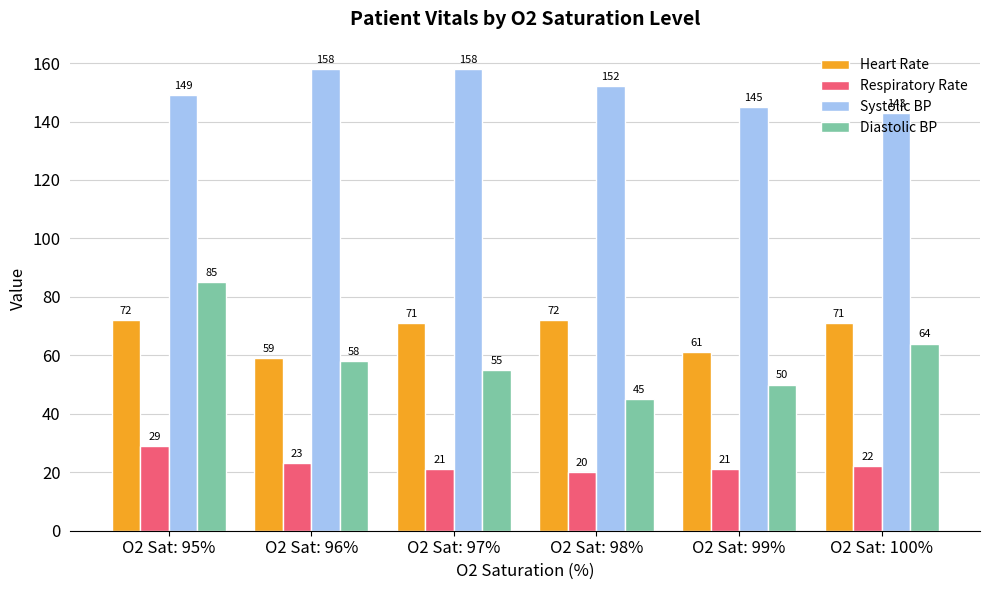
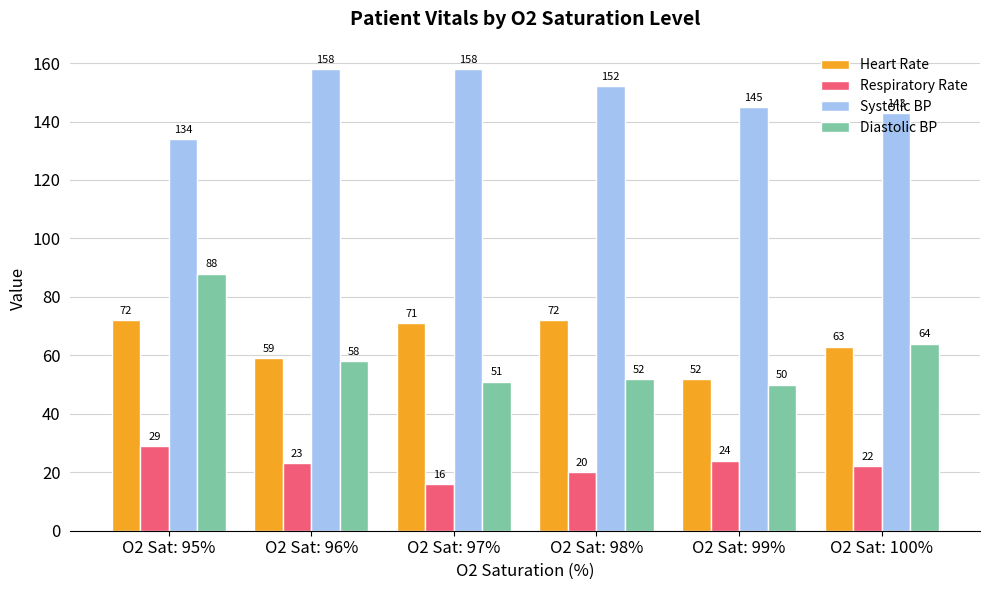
Systolic BP, O2 Sat: 95%: 149 -> 134
Diastolic BP, O2 Sat: 95%: 85 -> 88
Respiratory Rate, O2 Sat: 97%: 21 -> 16
Diastolic BP, O2 Sat: 97%: 55 -> 51
Diastolic BP, O2 Sat: 98%: 45 -> 52
Heart Rate, O2 Sat: 99%: 61 -> 52
Respiratory Rate, O2 Sat: 99%: 21 -> 24
Heart Rate, O2 Sat: 100%: 71 -> 63
